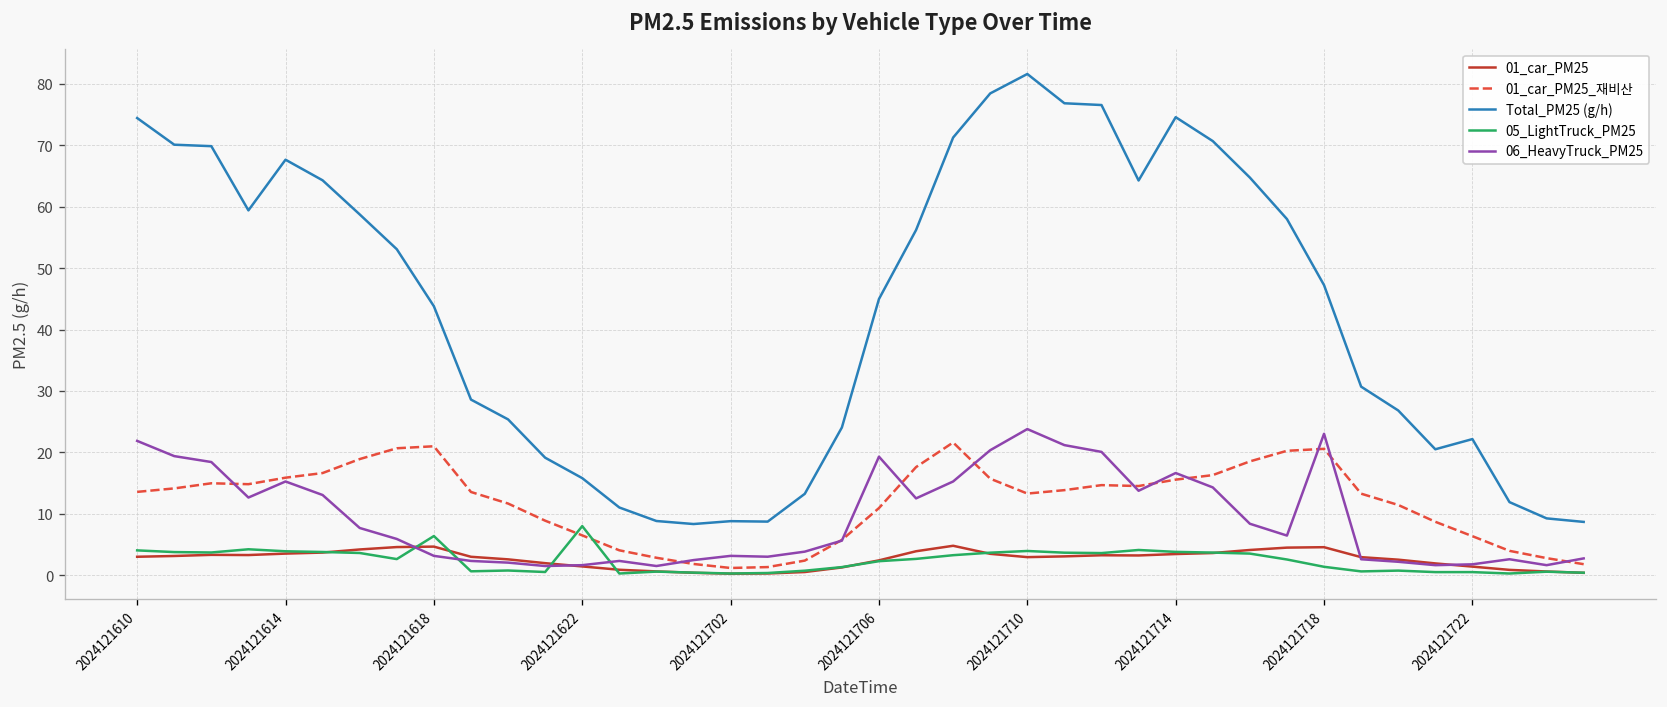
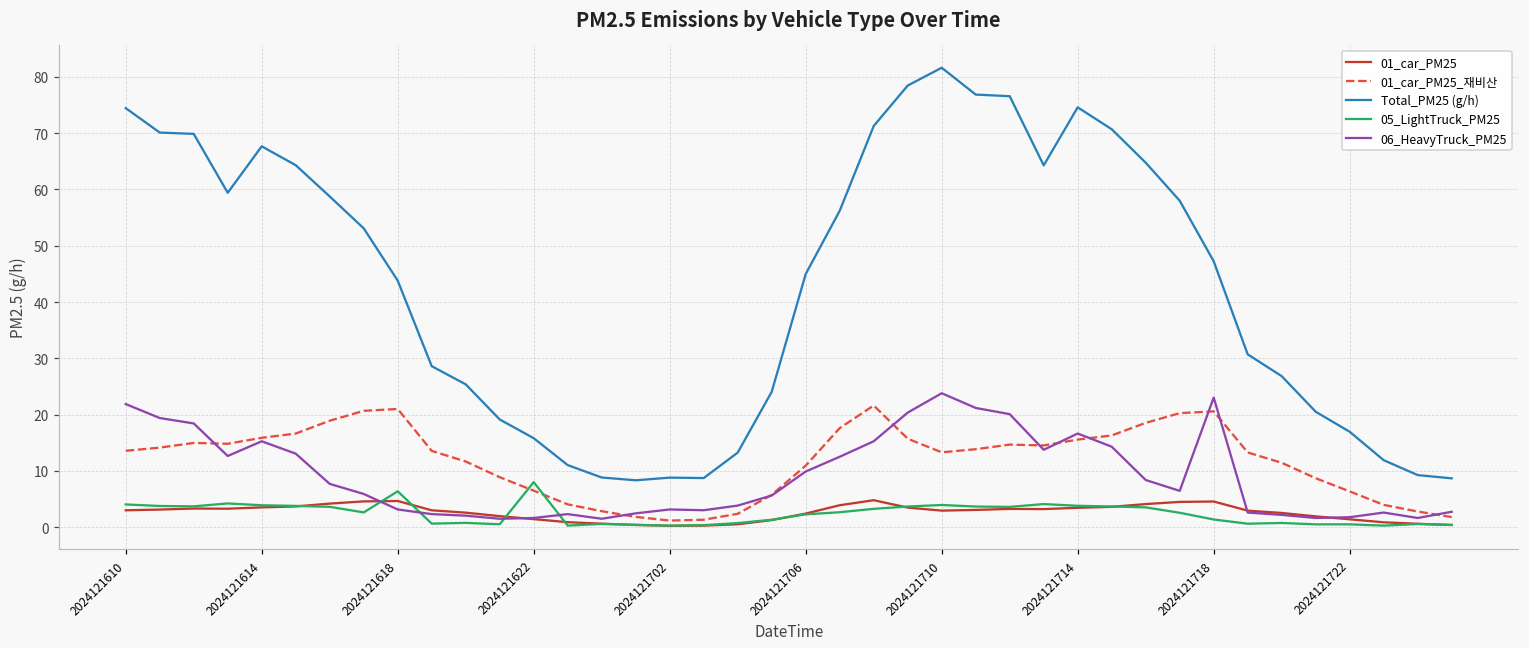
06_HeavyTruck_PM25, 2024121706: 19 -> 10
Total_PM25 (g/h), 2024121722: 22 -> 17
